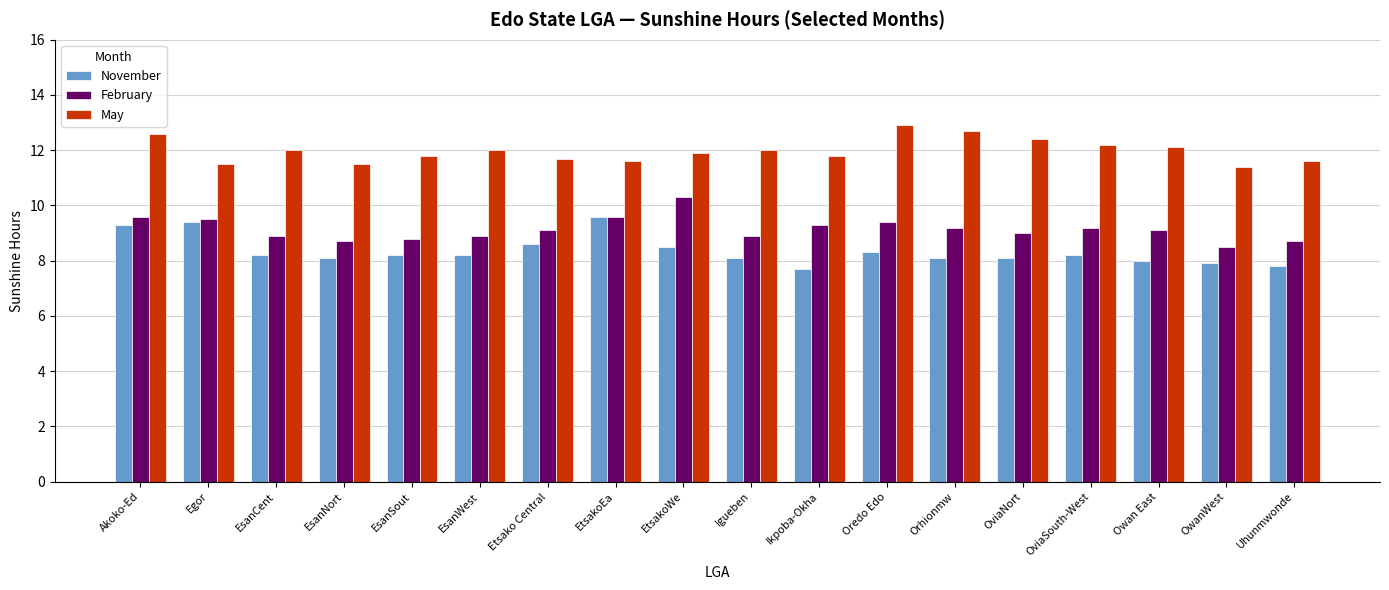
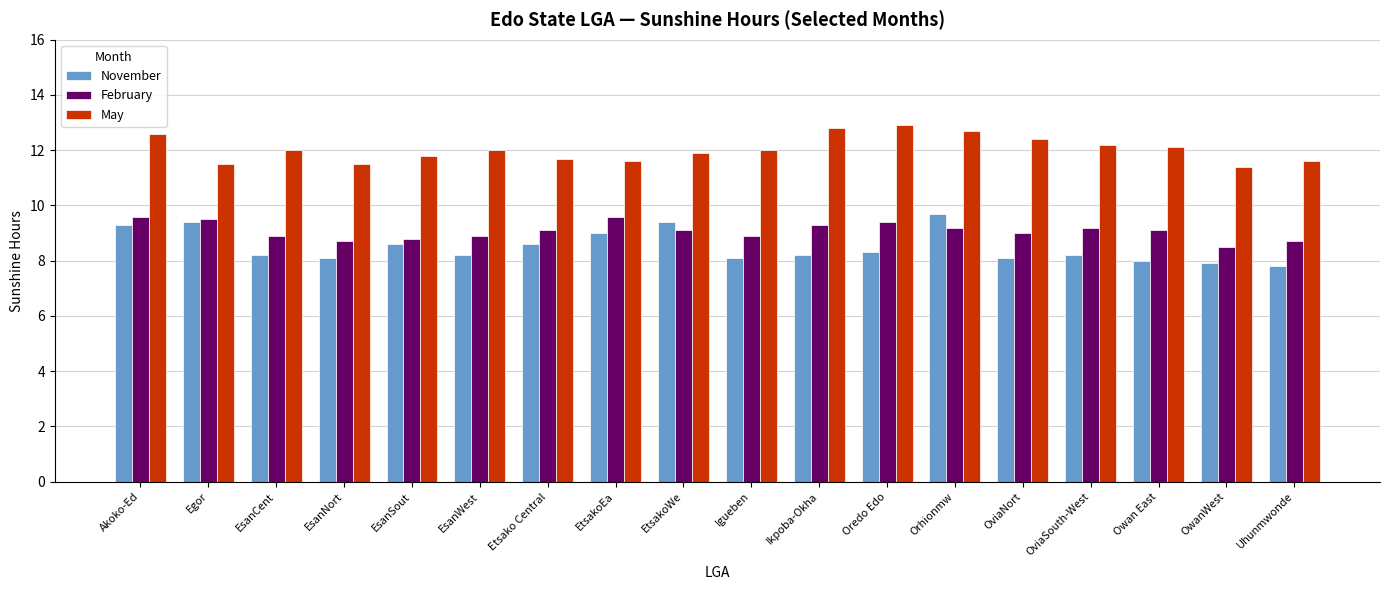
November, EsanSout: 8.2 -> 8.6
November, EtsakoEa: 9.6 -> 9.0
November, EtsakoWe: 8.5 -> 9.4
February, EtsakoWe: 10.3 -> 9.1
November, Ikpoba-Okha: 7.7 -> 8.2
May, Ikpoba-Okha: 11.8 -> 12.8
November, Orhionmw: 8.1 -> 9.7
